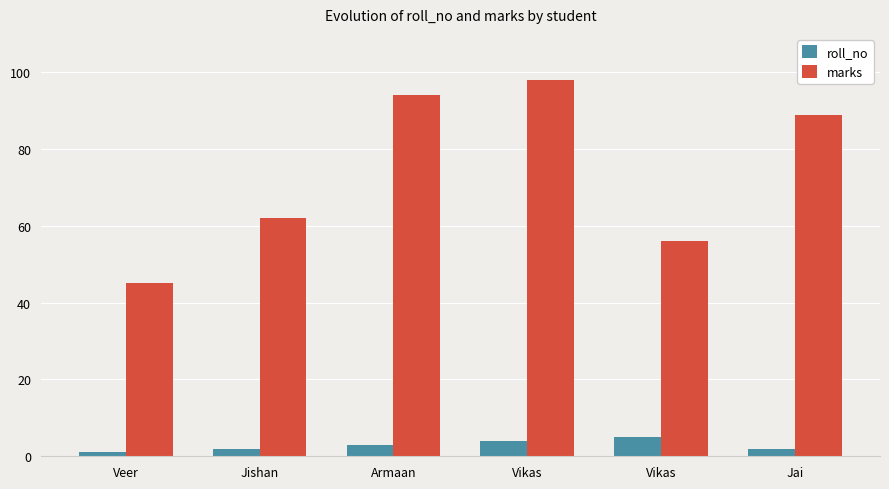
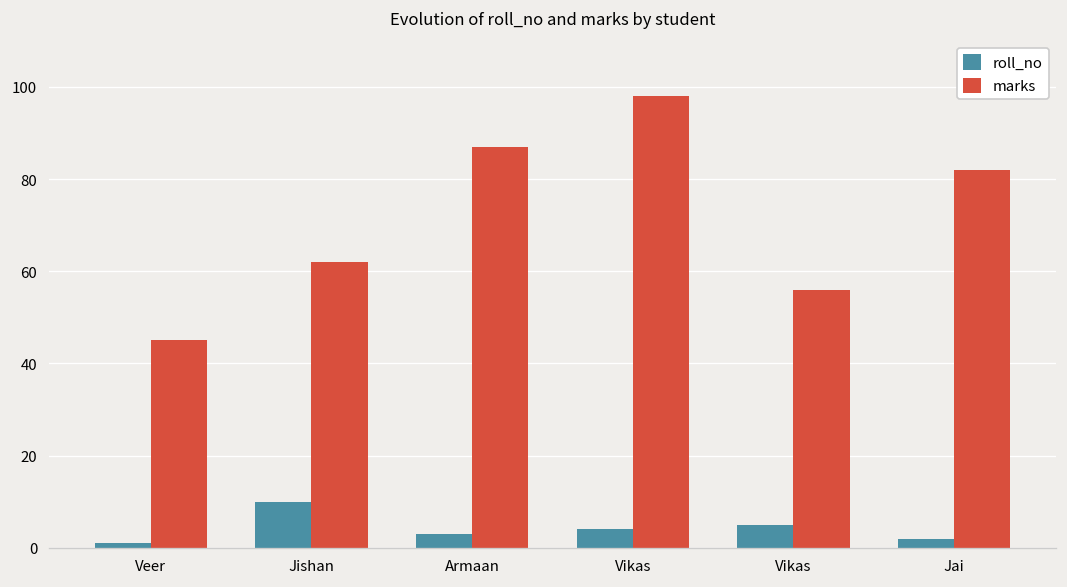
roll_no, Jishan: 2 -> 10
marks, Armaan: 94 -> 87
marks, Jai: 89 -> 82
